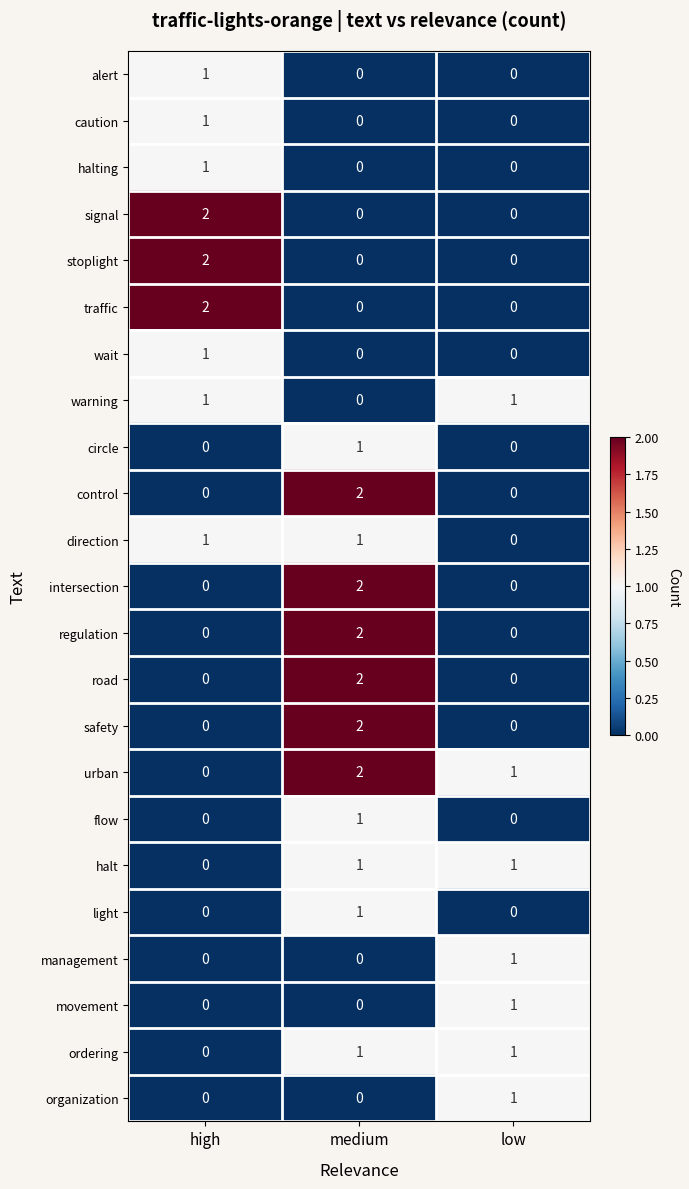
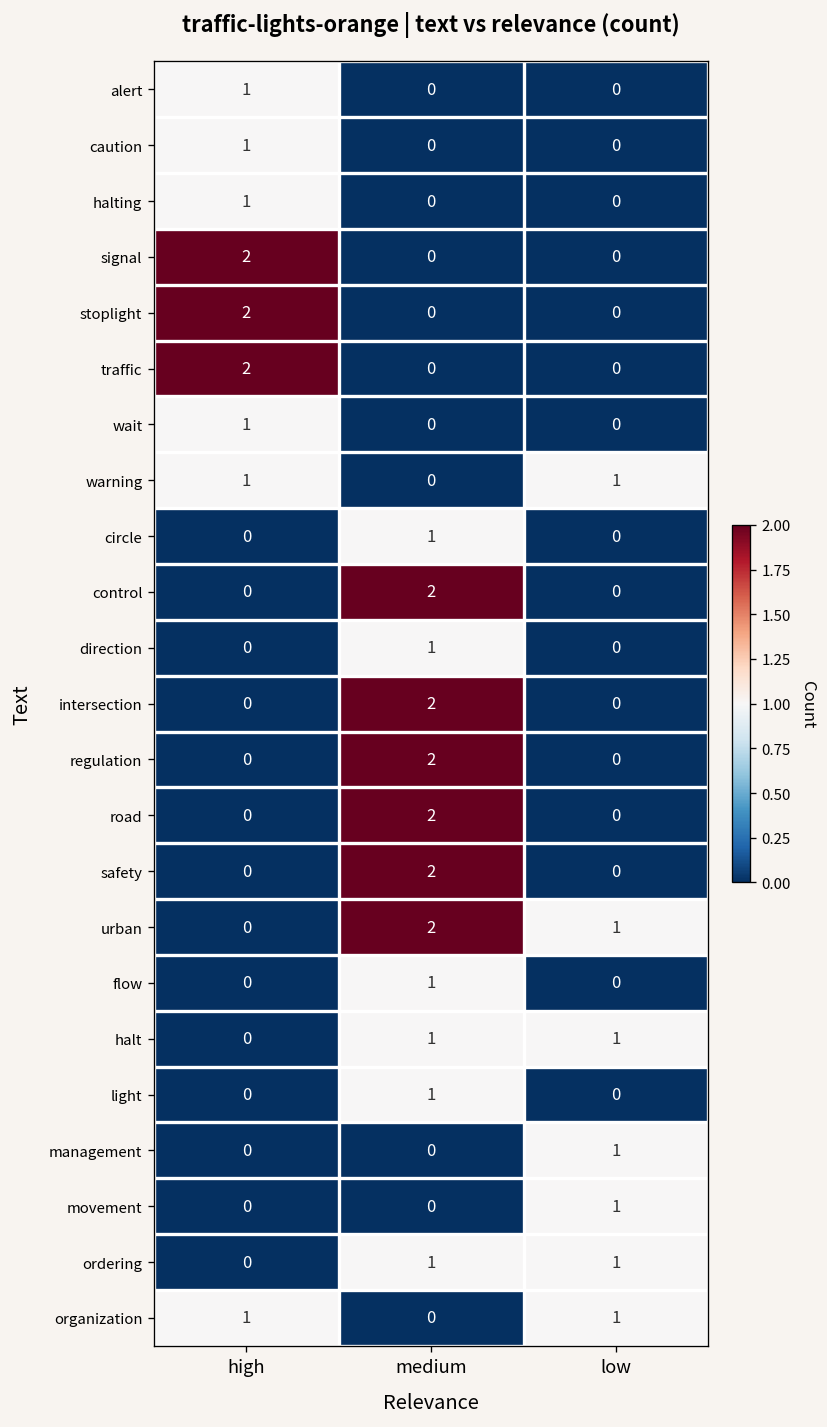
direction, high: 1 -> 0
organization, high: 0 -> 1
